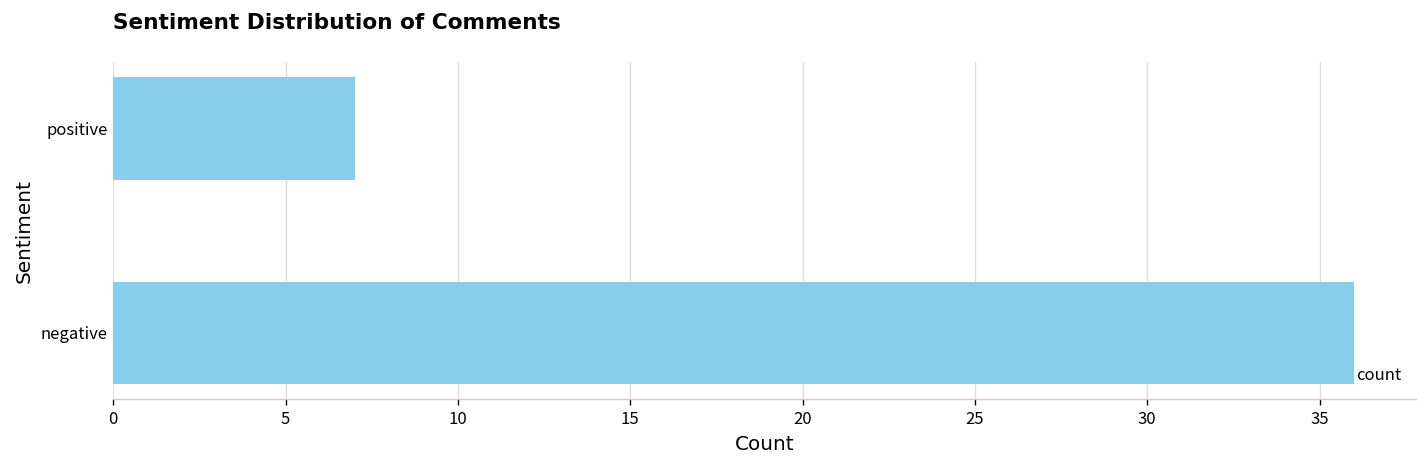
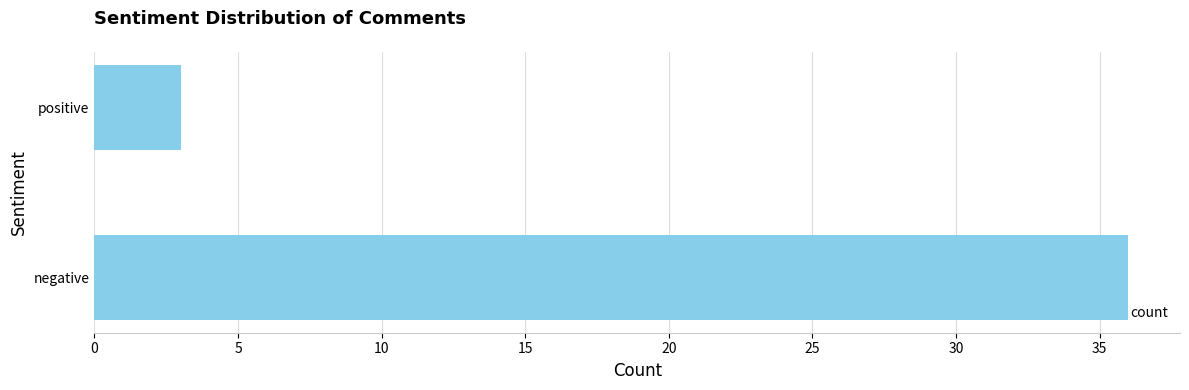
positive: 7 -> 3
